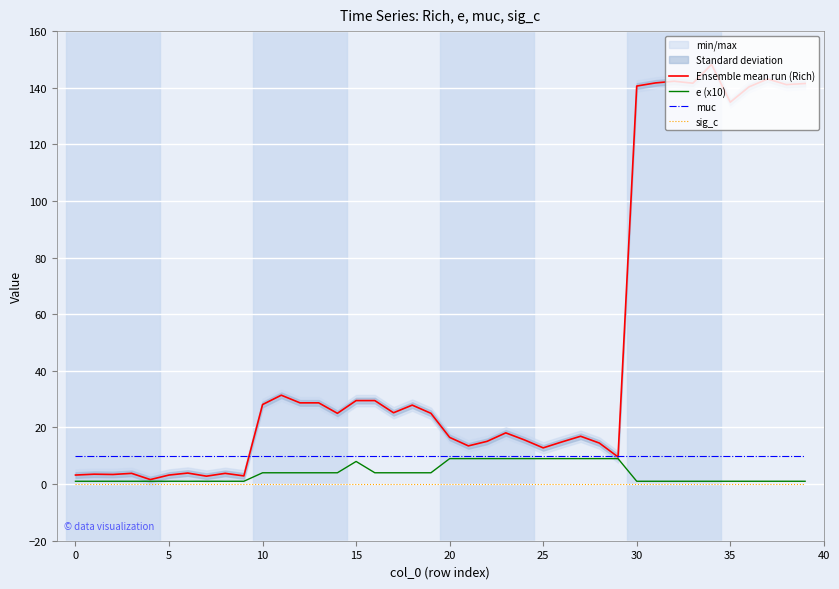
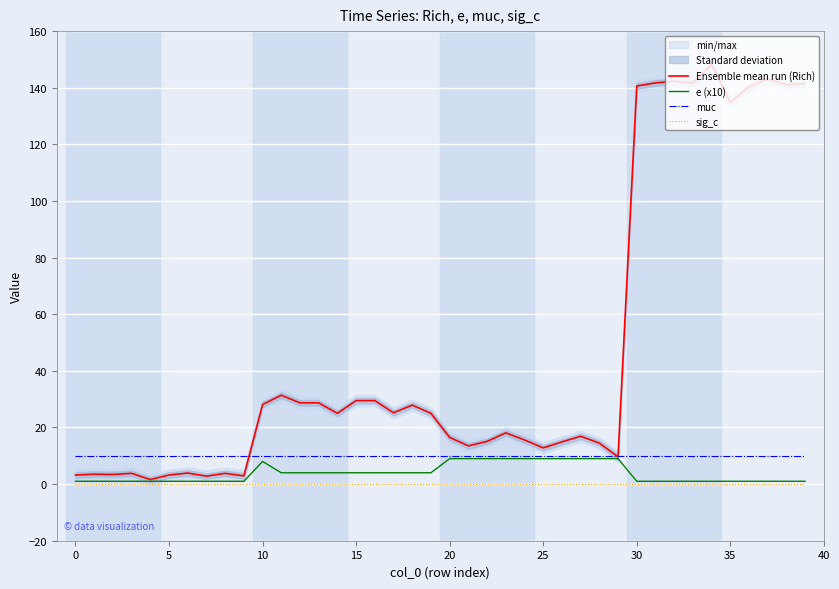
e (x10), 10: 4 -> 8
e (x10), 15: 8 -> 4
